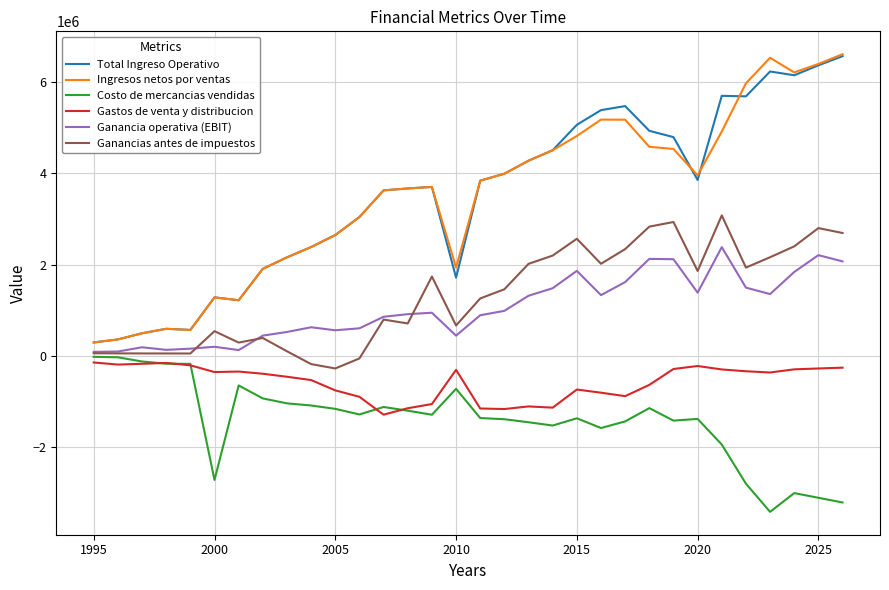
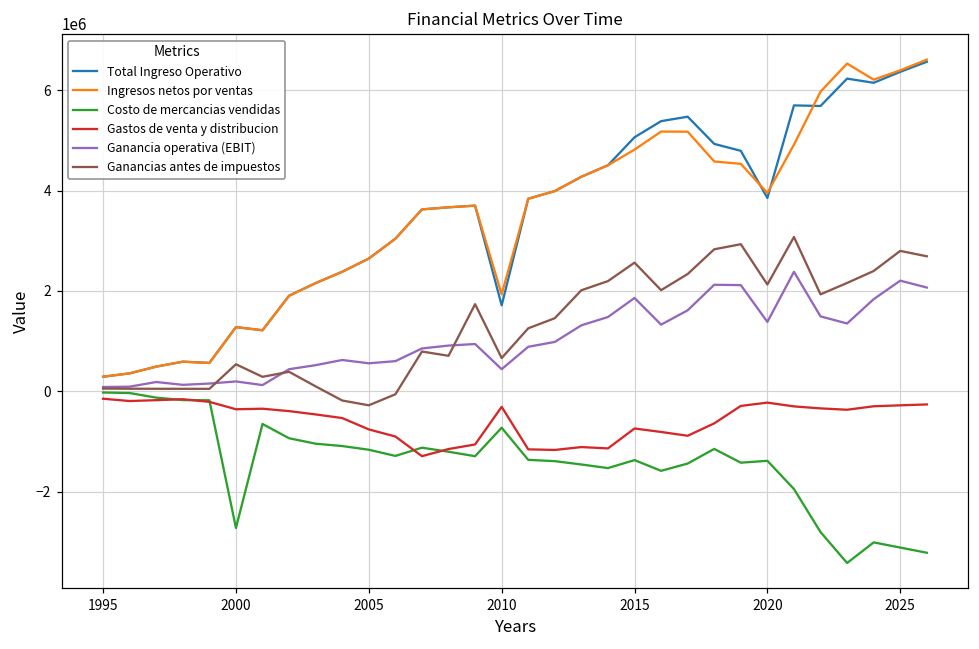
Ganancias antes de impuestos, 2020: 1900000 -> 2100000
